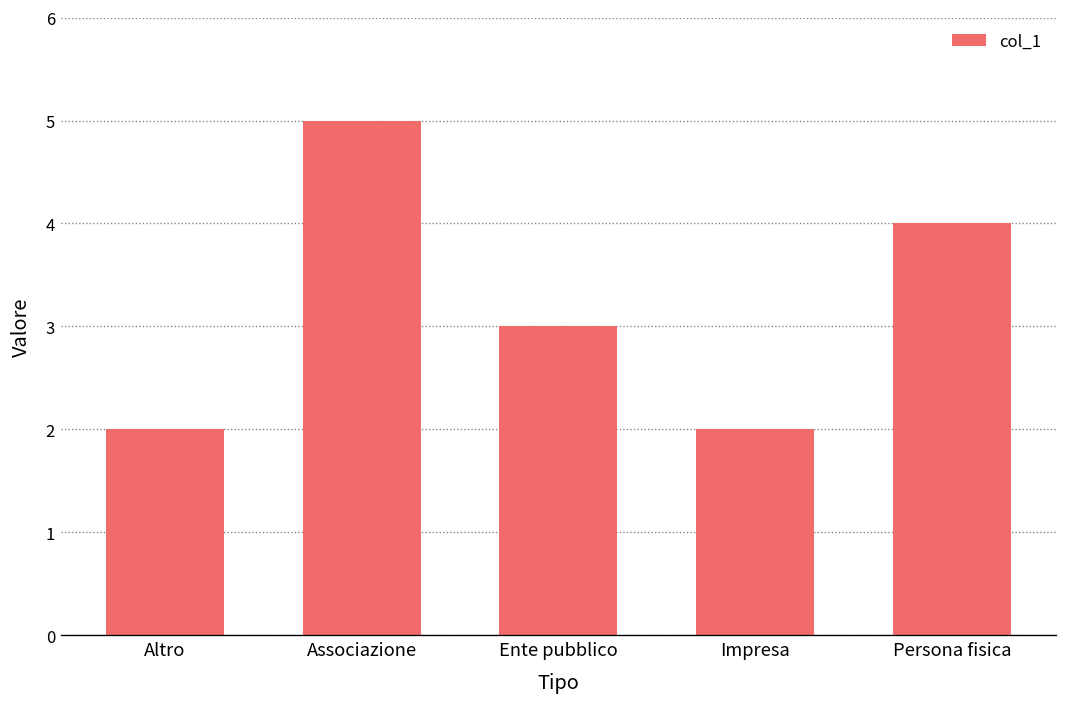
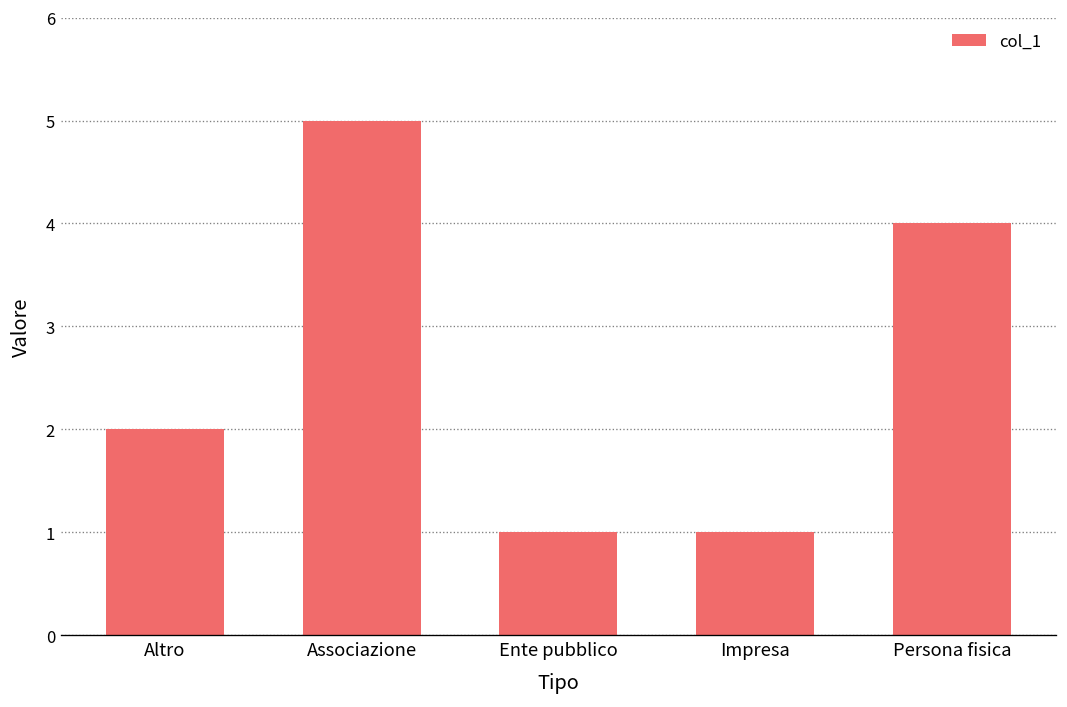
Ente pubblico: 3 -> 1
Impresa: 2 -> 1
